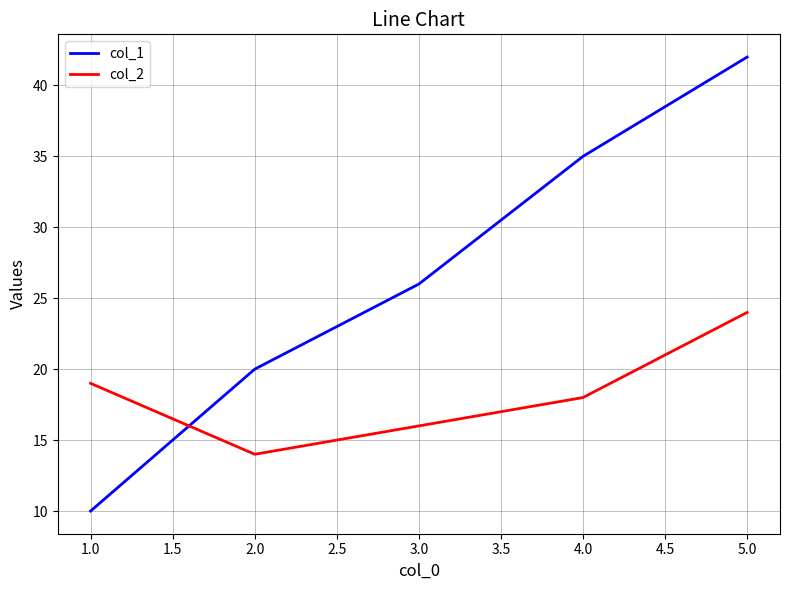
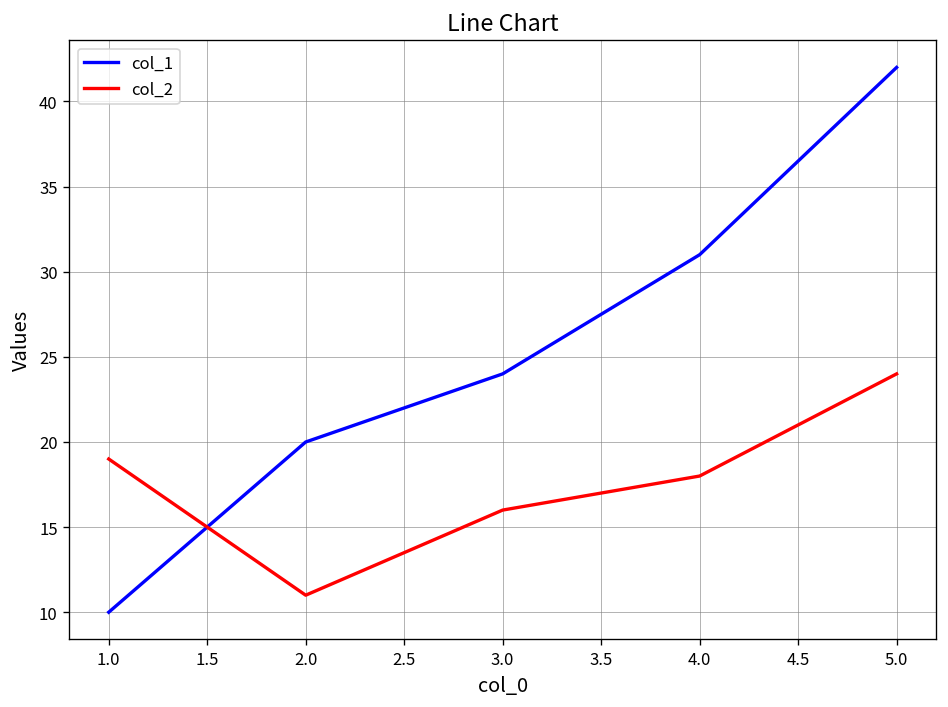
col_2, 2.0: 14 -> 11
col_1, 3.0: 26 -> 24
col_1, 4.0: 35 -> 31
